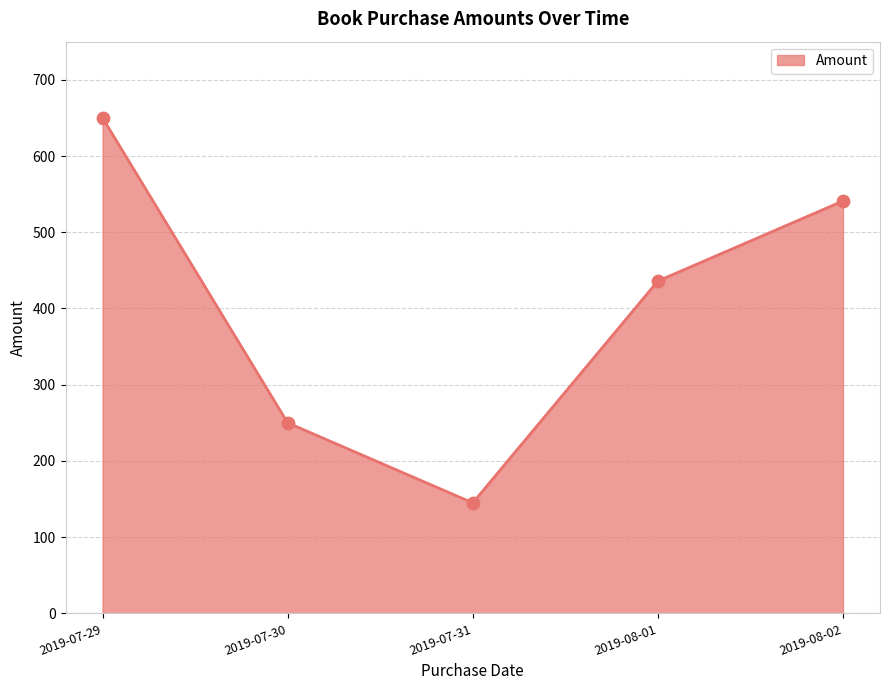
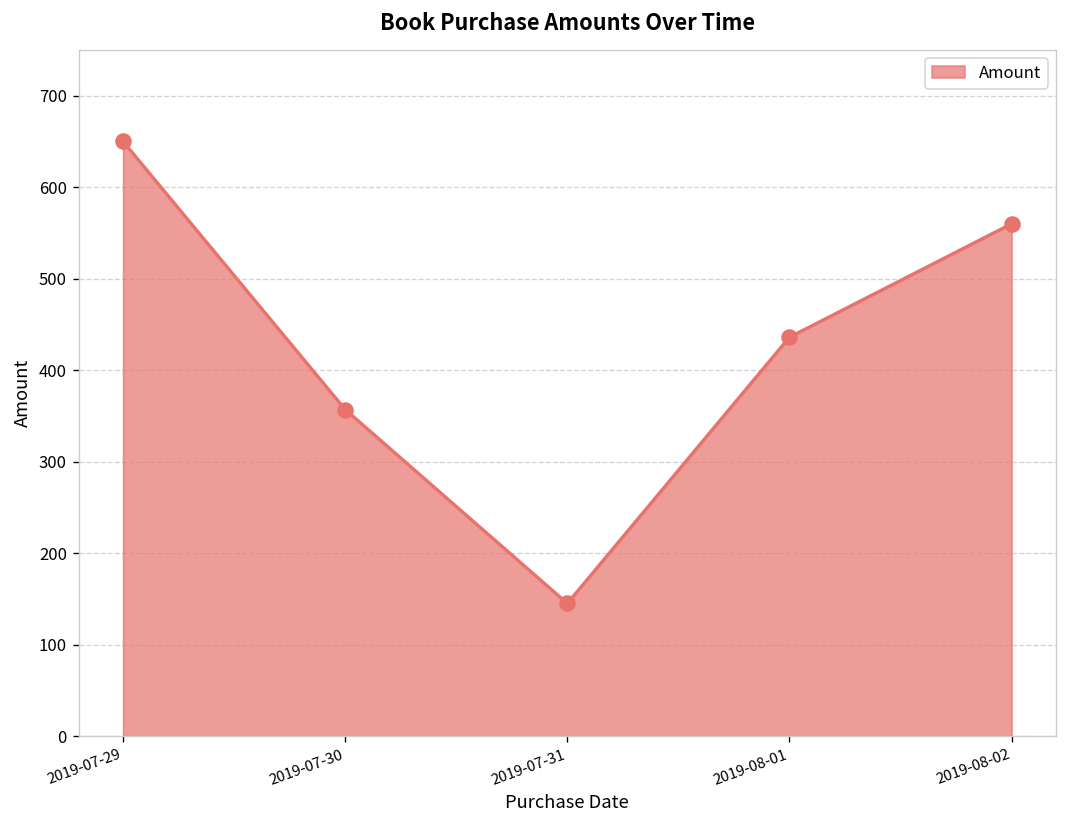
2019-07-30: 250 -> 360
2019-08-02: 540 -> 560
